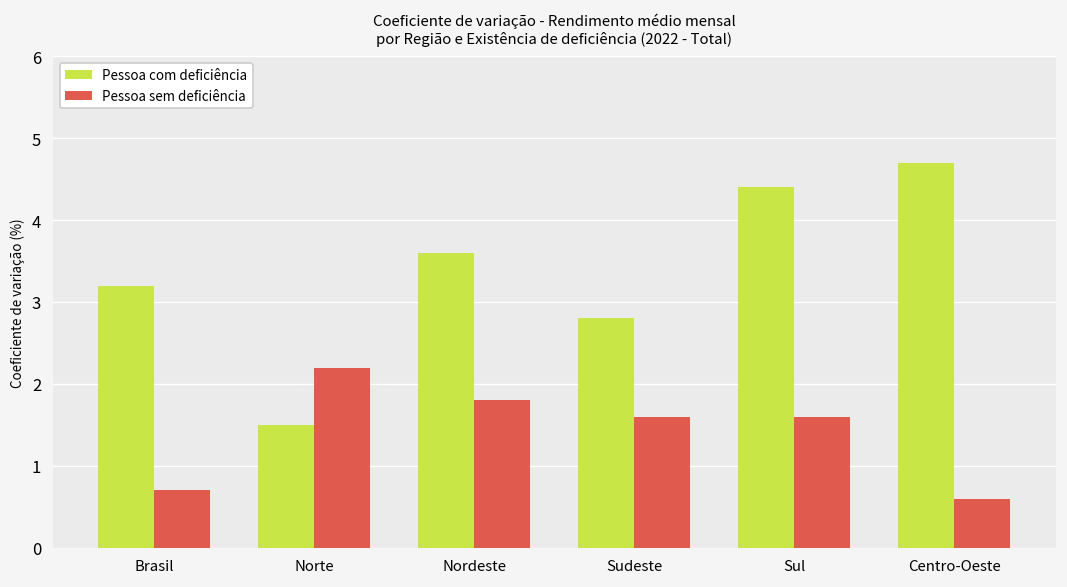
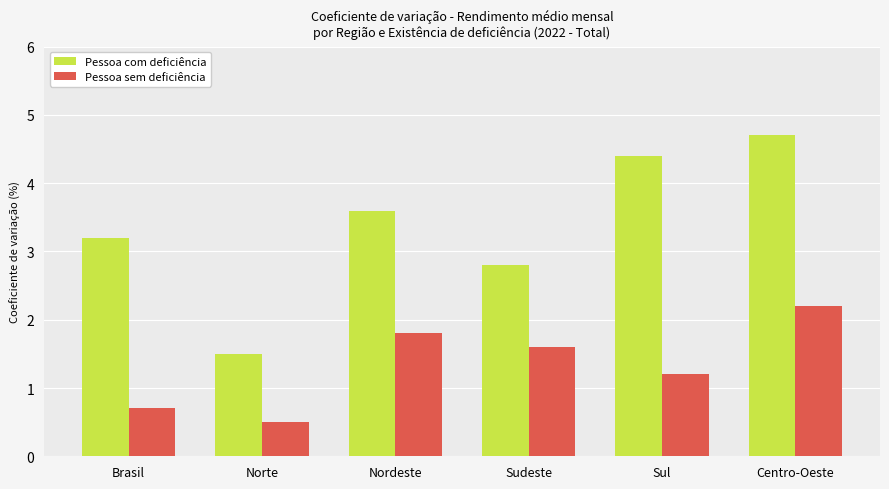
Pessoa sem deficiência, Norte: 2.2 -> 0.5
Pessoa sem deficiência, Sul: 1.6 -> 1.2
Pessoa sem deficiência, Centro-Oeste: 0.6 -> 2.2
